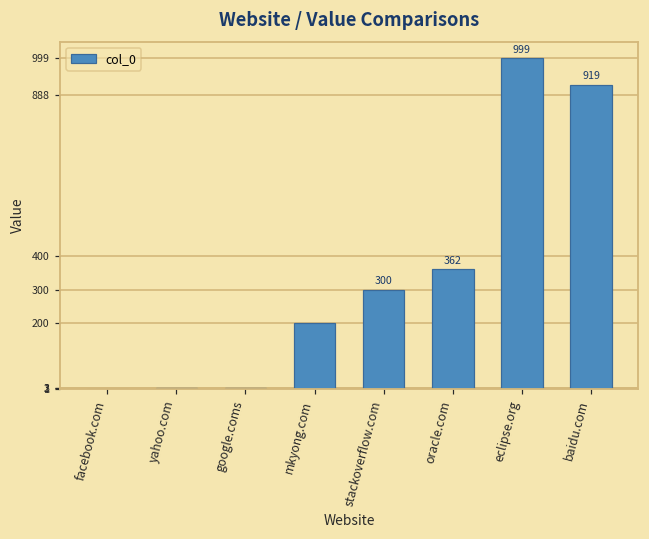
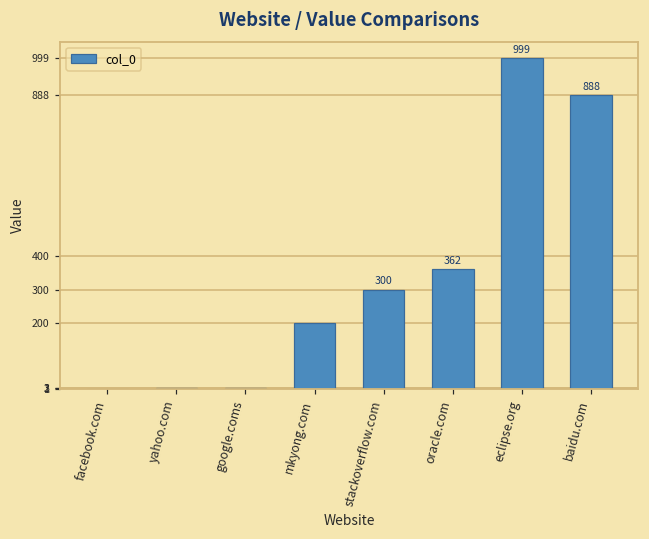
baidu.com: 919 -> 888
